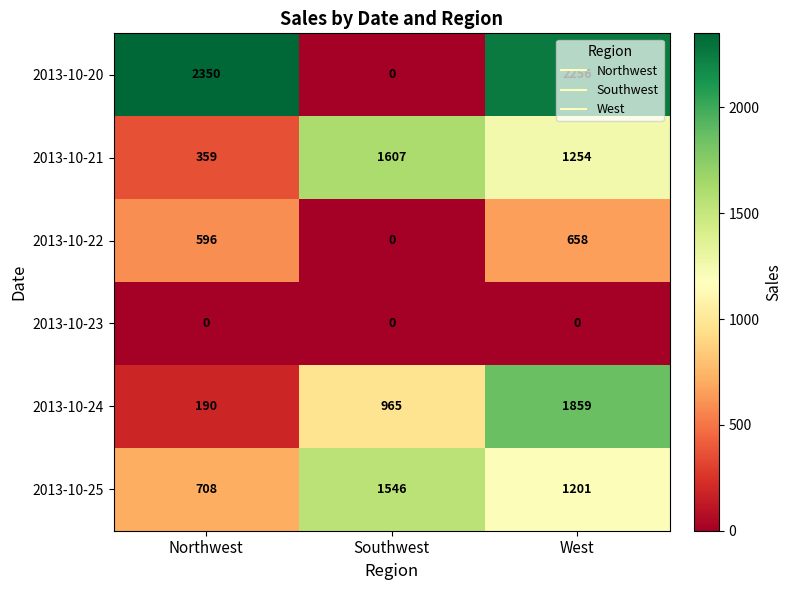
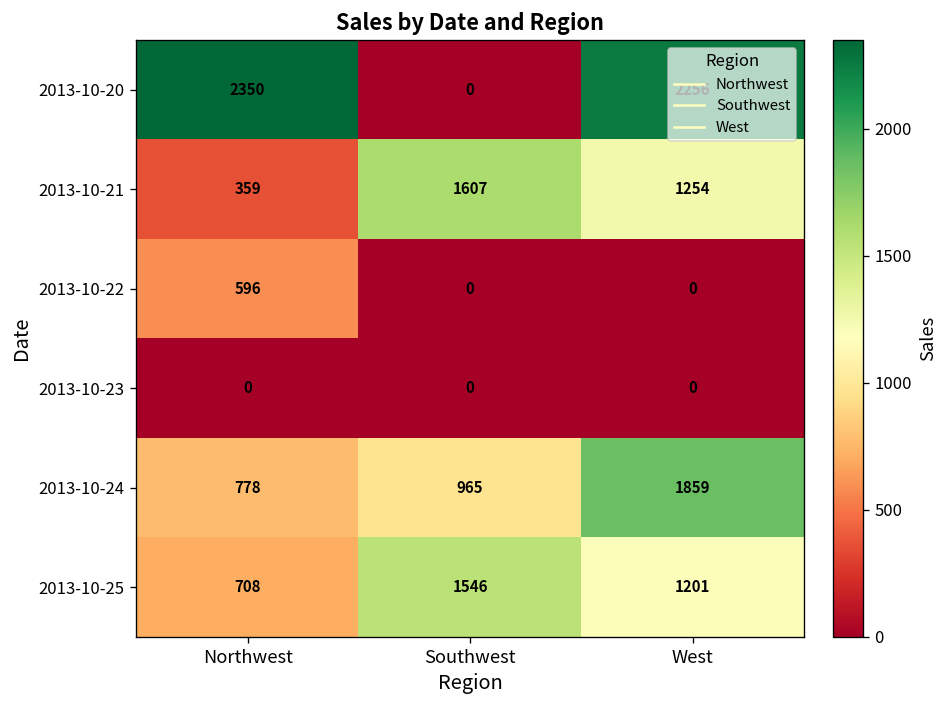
2013-10-22, West: 658 -> 0
2013-10-24, Northwest: 190 -> 778
